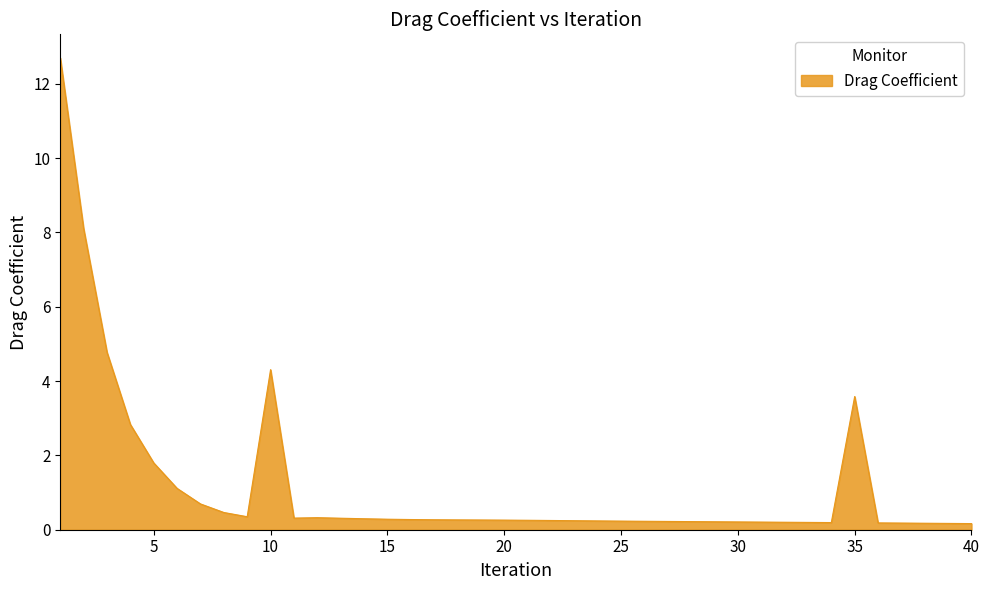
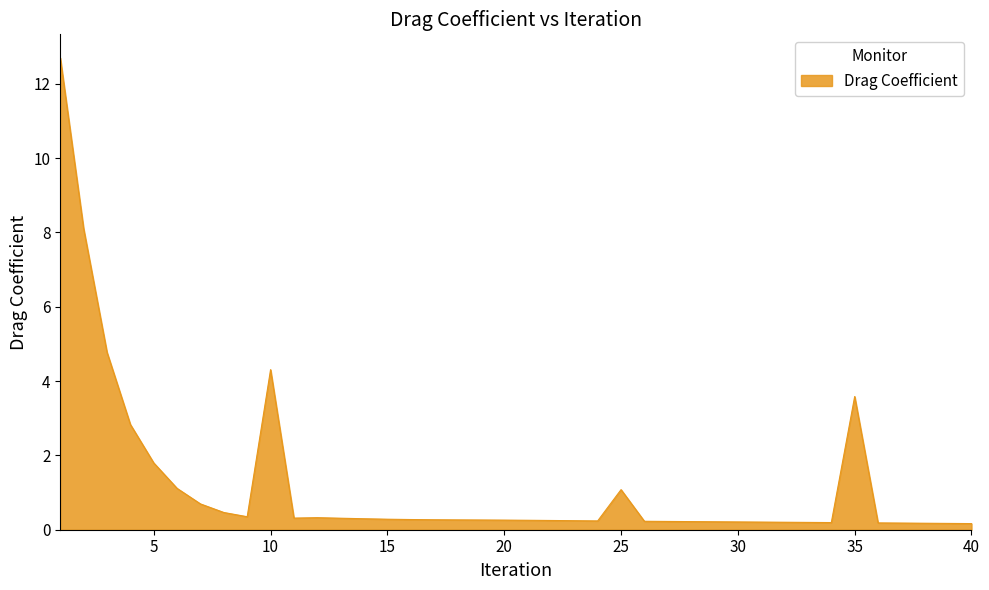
25: 0.2 -> 1.1
